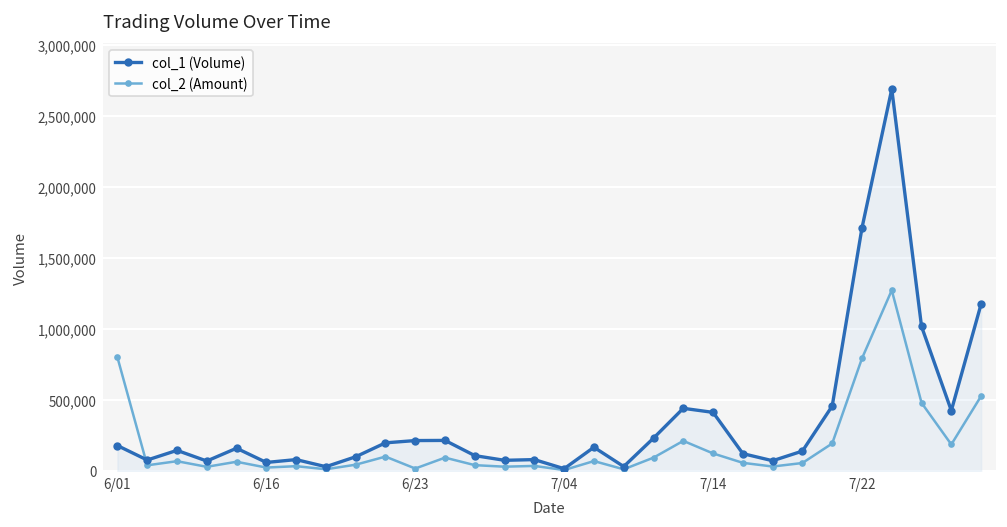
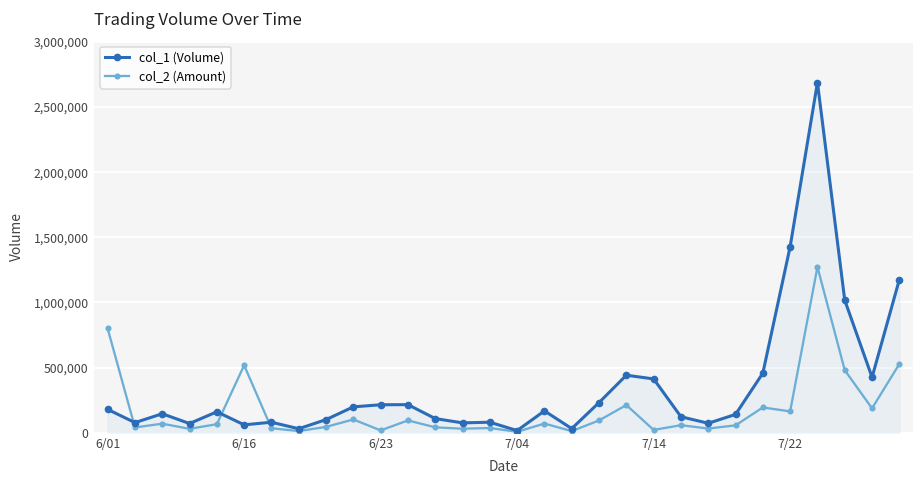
col_2 (Amount), 6/16: 20,000 -> 520,000
col_2 (Amount), 7/14: 120,000 -> 20,000
col_1 (Volume), 7/22: 1,710,000 -> 1,430,000
col_2 (Amount), 7/22: 790,000 -> 160,000
